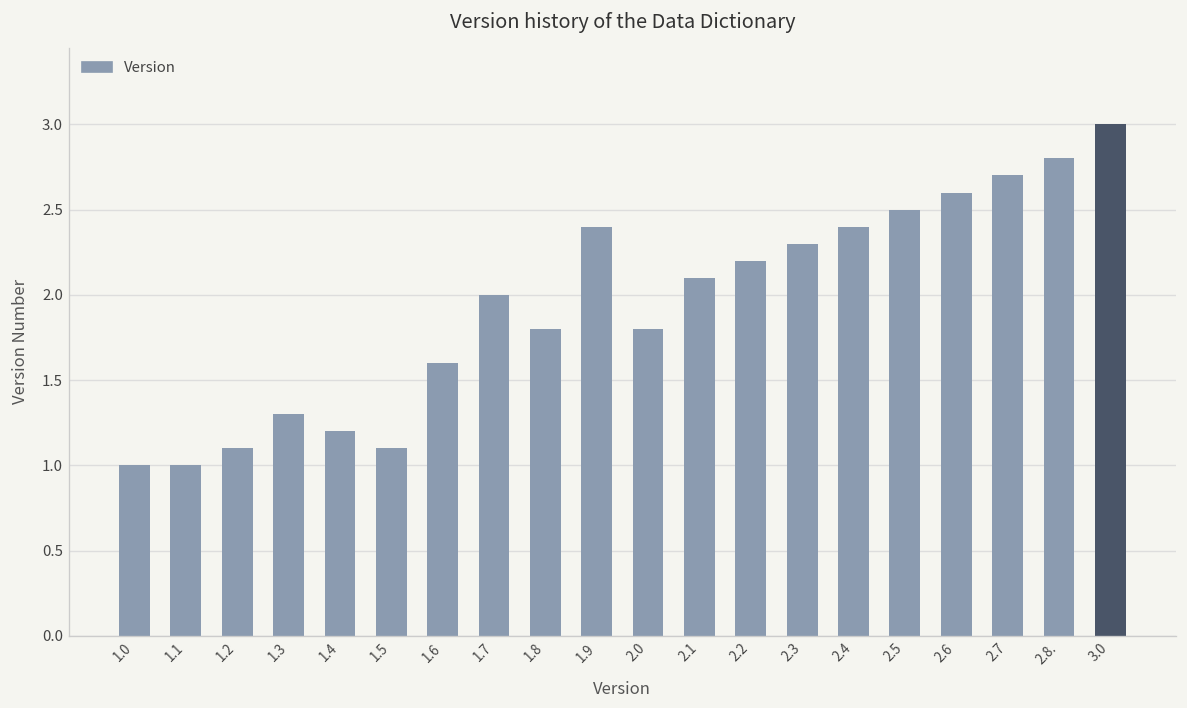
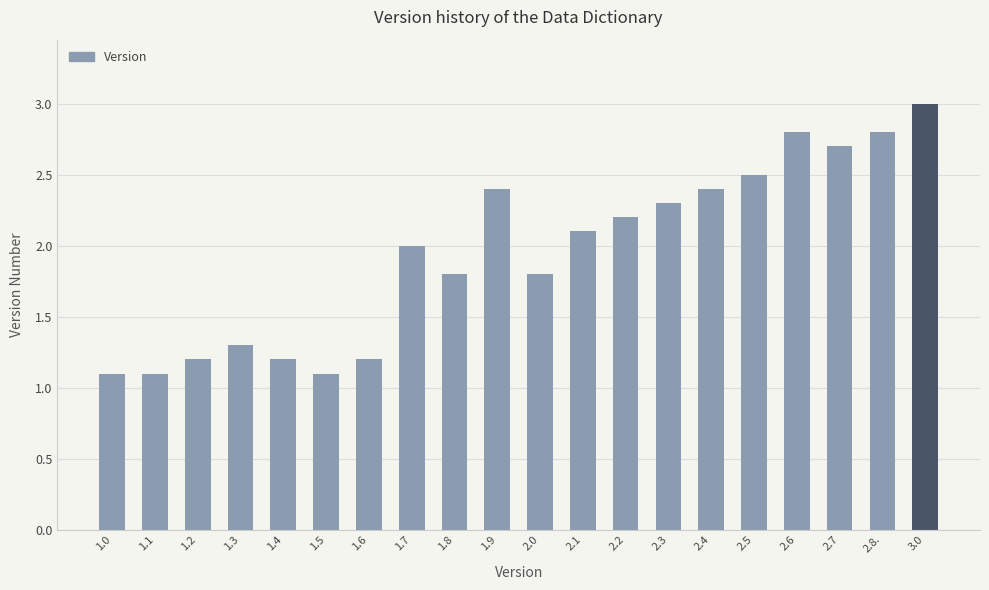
1.0: 1.0 -> 1.1
1.1: 1.0 -> 1.1
1.2: 1.1 -> 1.2
1.6: 1.6 -> 1.2
2.6: 2.6 -> 2.8
